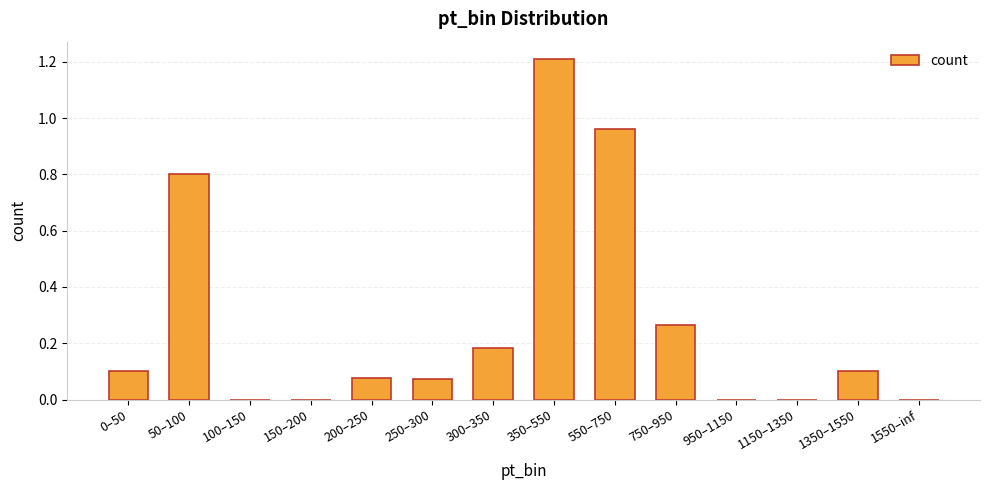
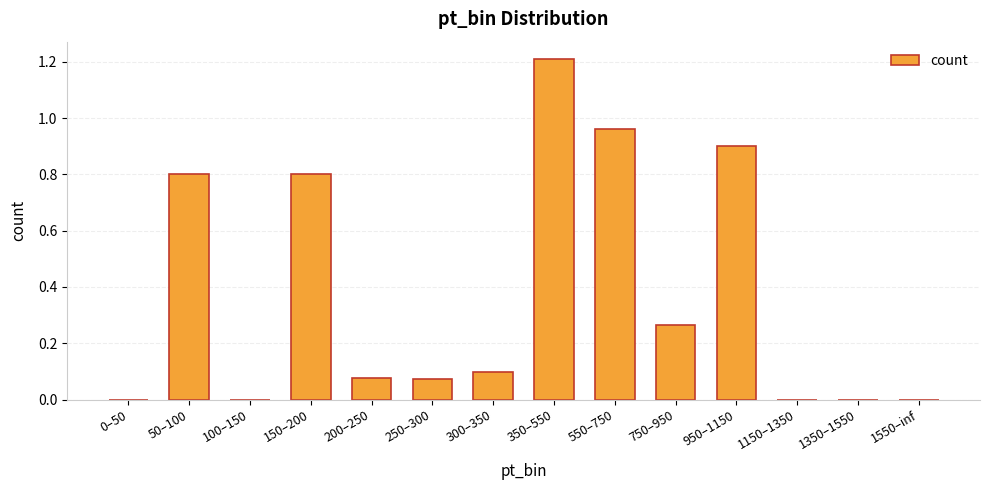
0–50: 0.1 -> 0.0
150–200: 0.0 -> 0.8
300–350: 0.18 -> 0.10
950–1150: 0.0 -> 0.9
1350–1550: 0.1 -> 0.0
